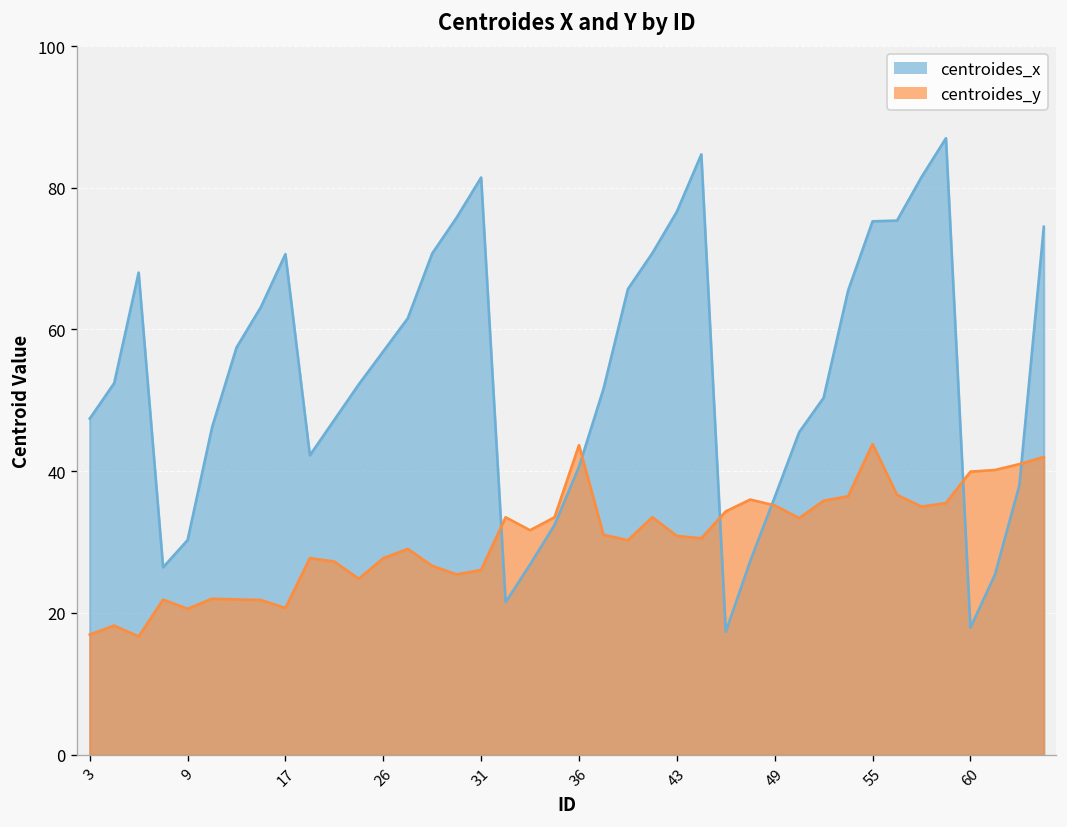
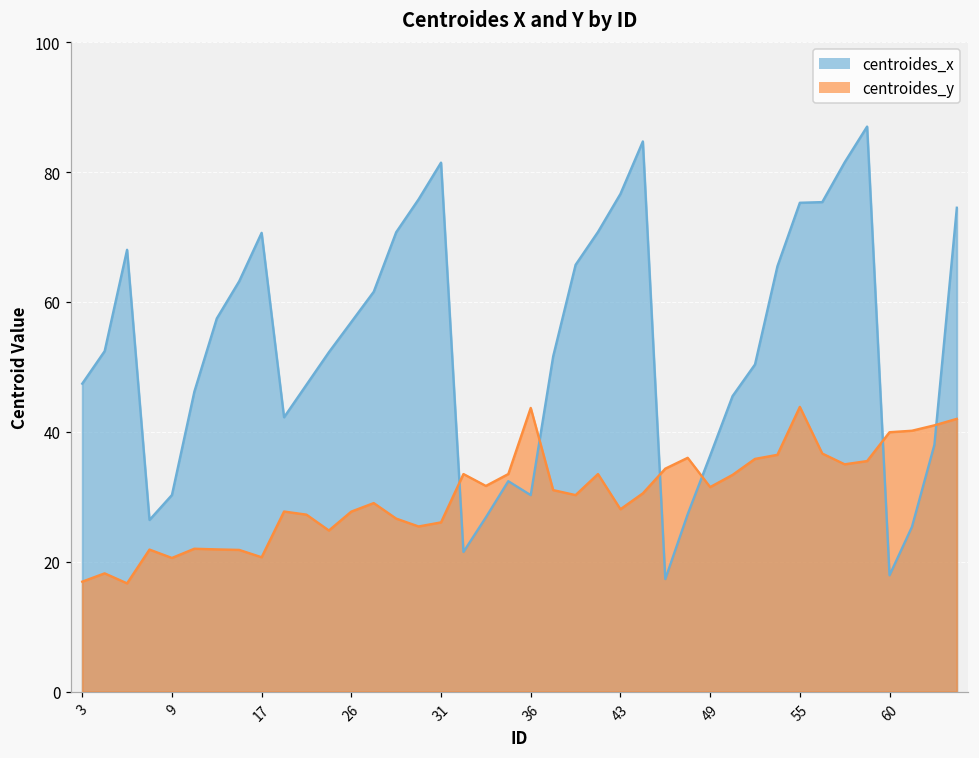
centroides_x, 36: 41 -> 30
centroides_y, 43: 31 -> 28
centroides_y, 49: 35 -> 31
